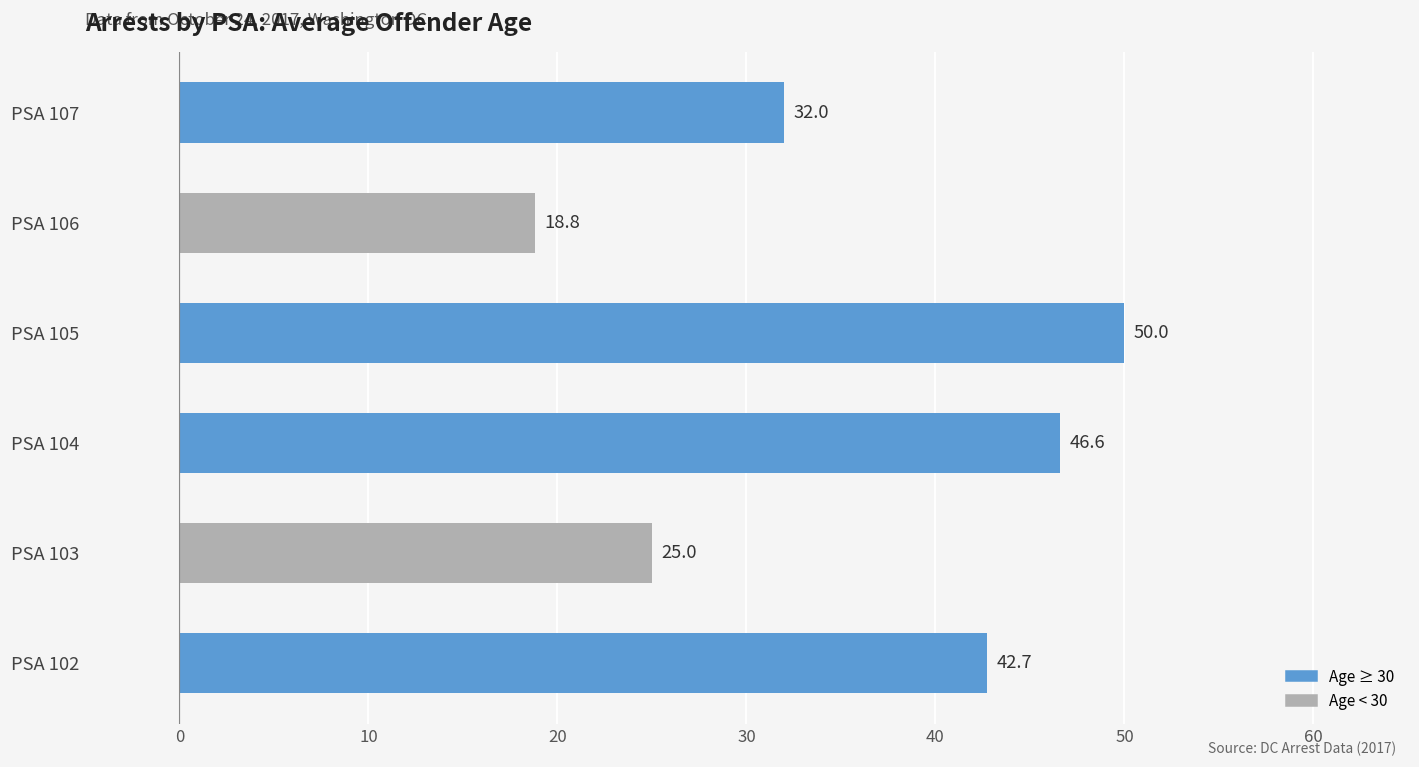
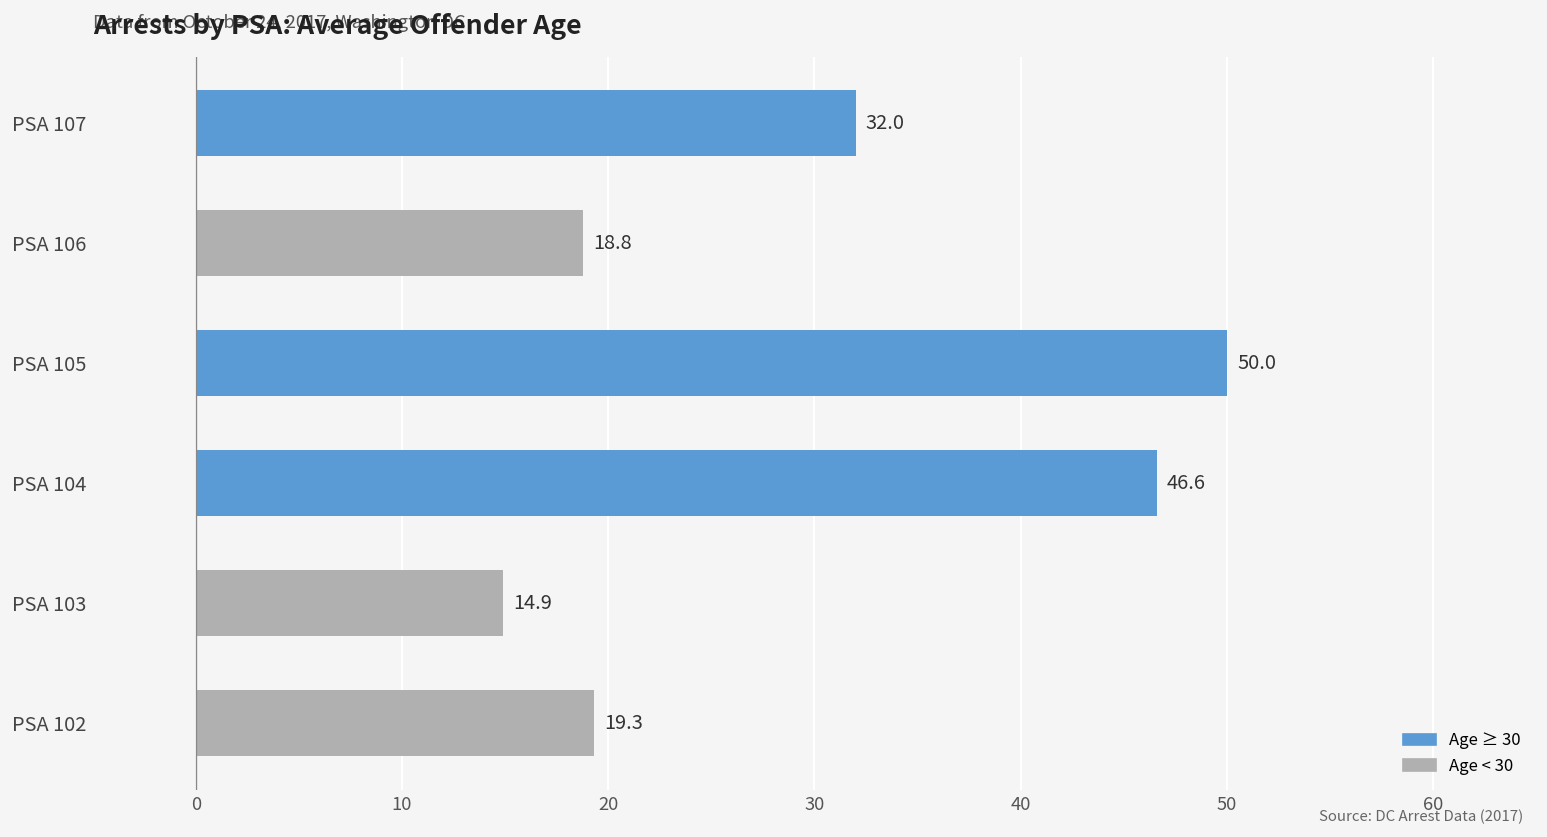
PSA 103: 25.0 -> 14.9
PSA 102: 42.7 -> 19.3
